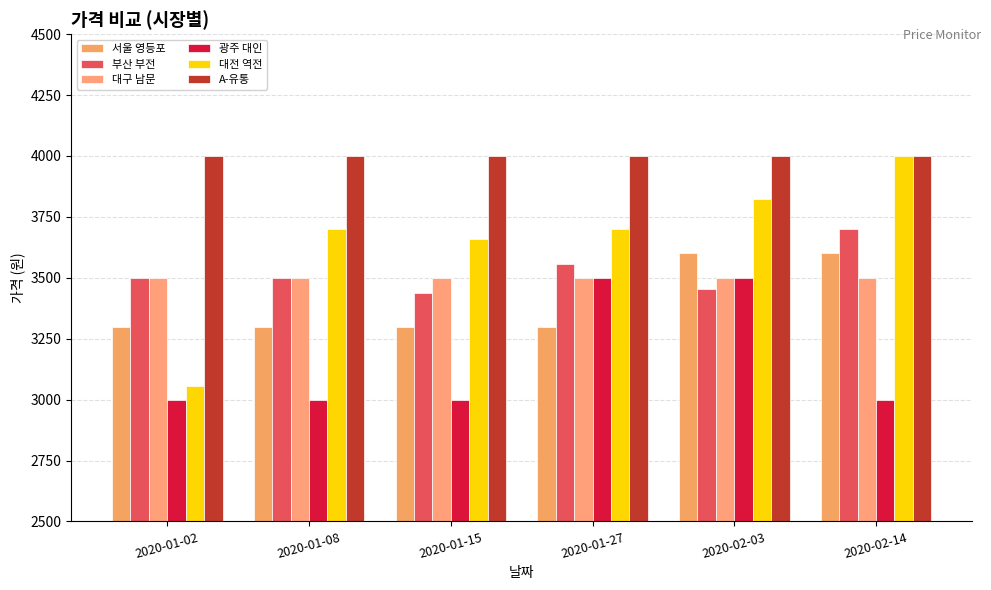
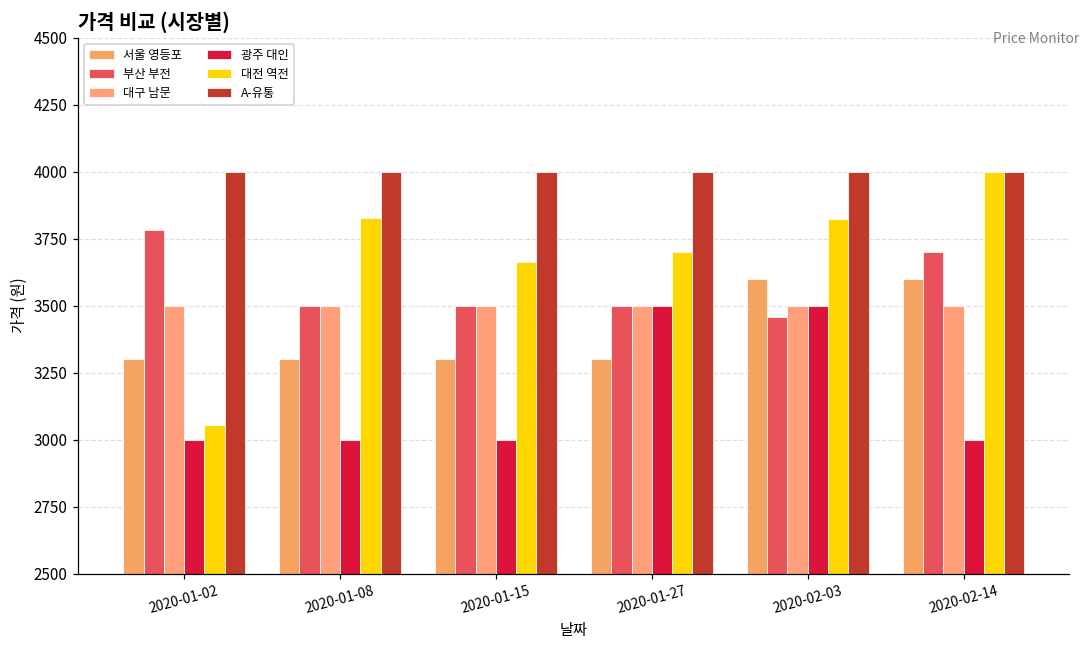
부산 부전, 2020-01-02: 3500 -> 3780
대전 역전, 2020-01-08: 3700 -> 3830
부산 부전, 2020-01-15: 3440 -> 3500
부산 부전, 2020-01-27: 3560 -> 3500
